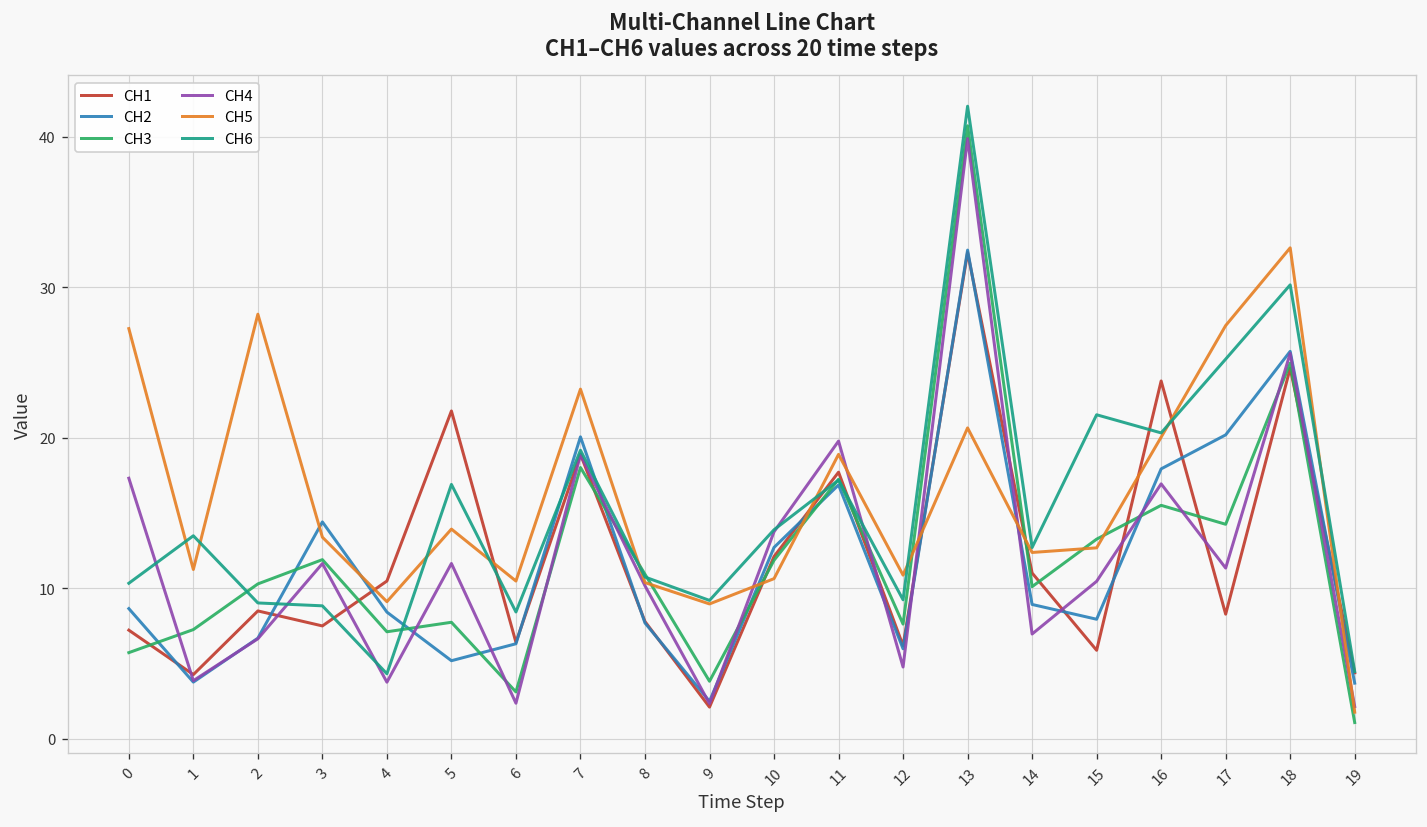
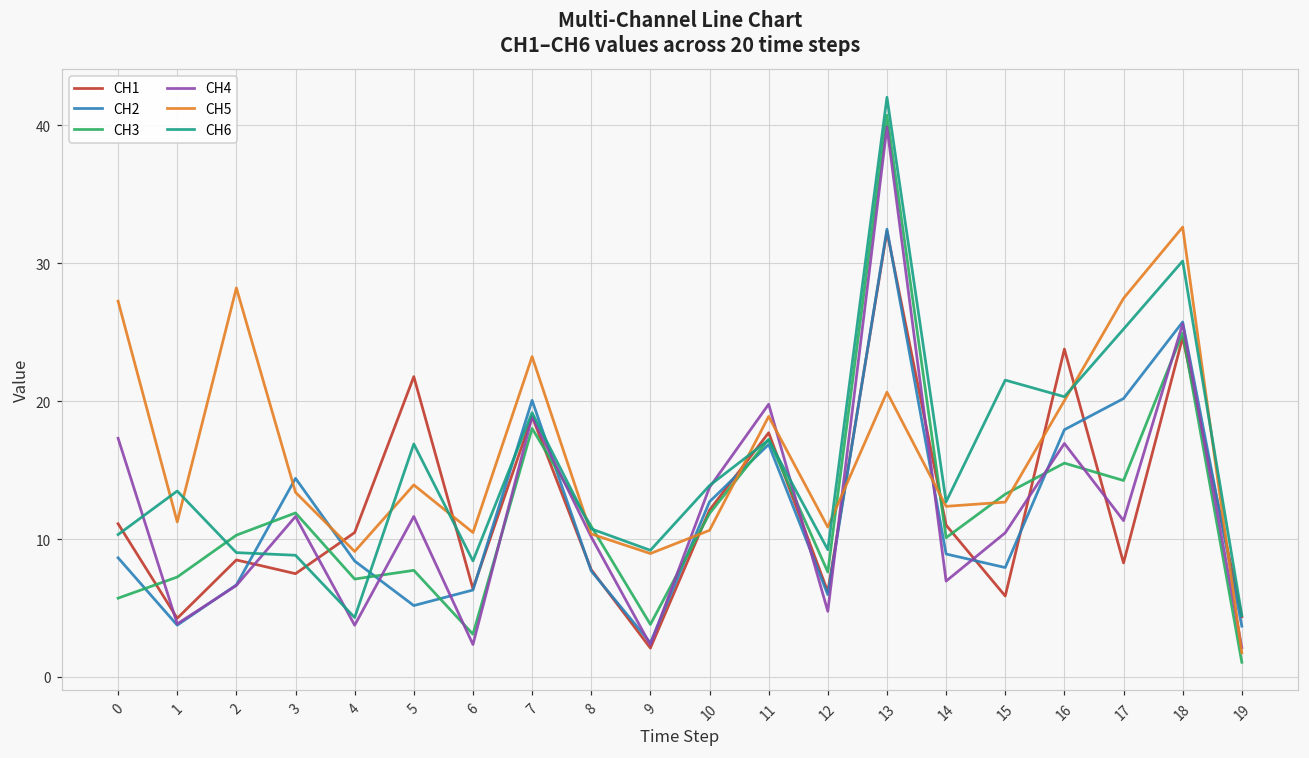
CH1, 0: 7.2 -> 11.1
